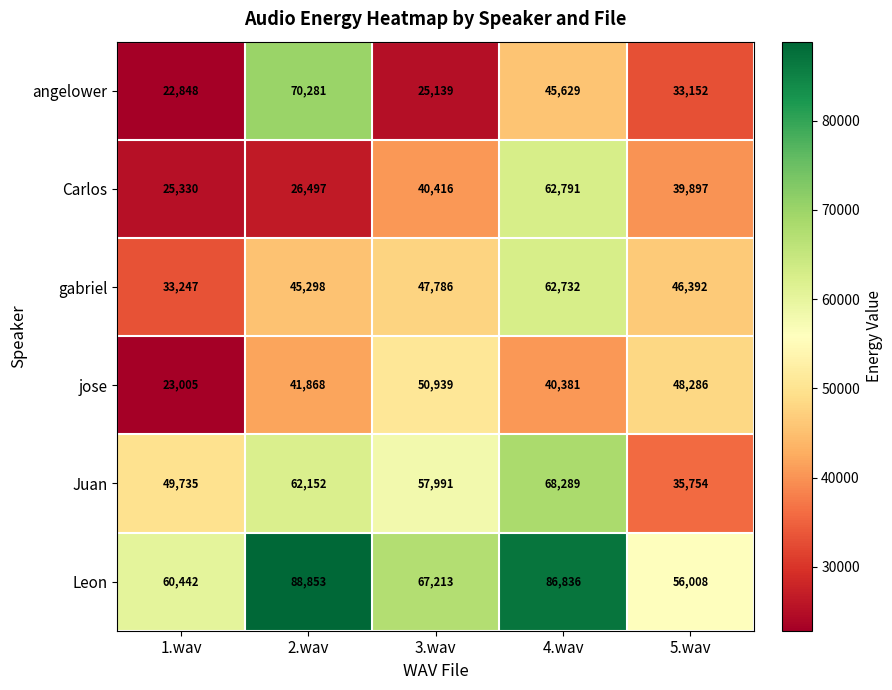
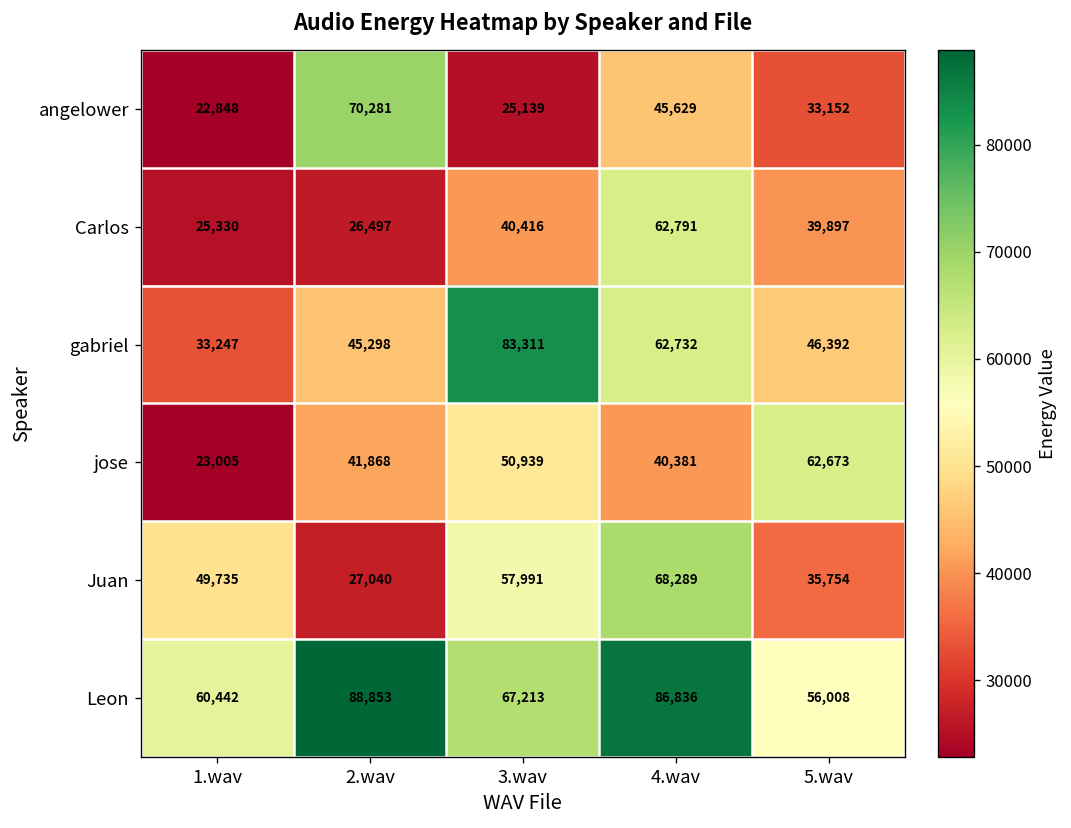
gabriel, 3.wav: 47,786 -> 83,311
jose, 5.wav: 48,286 -> 62,673
Juan, 2.wav: 62,152 -> 27,040
